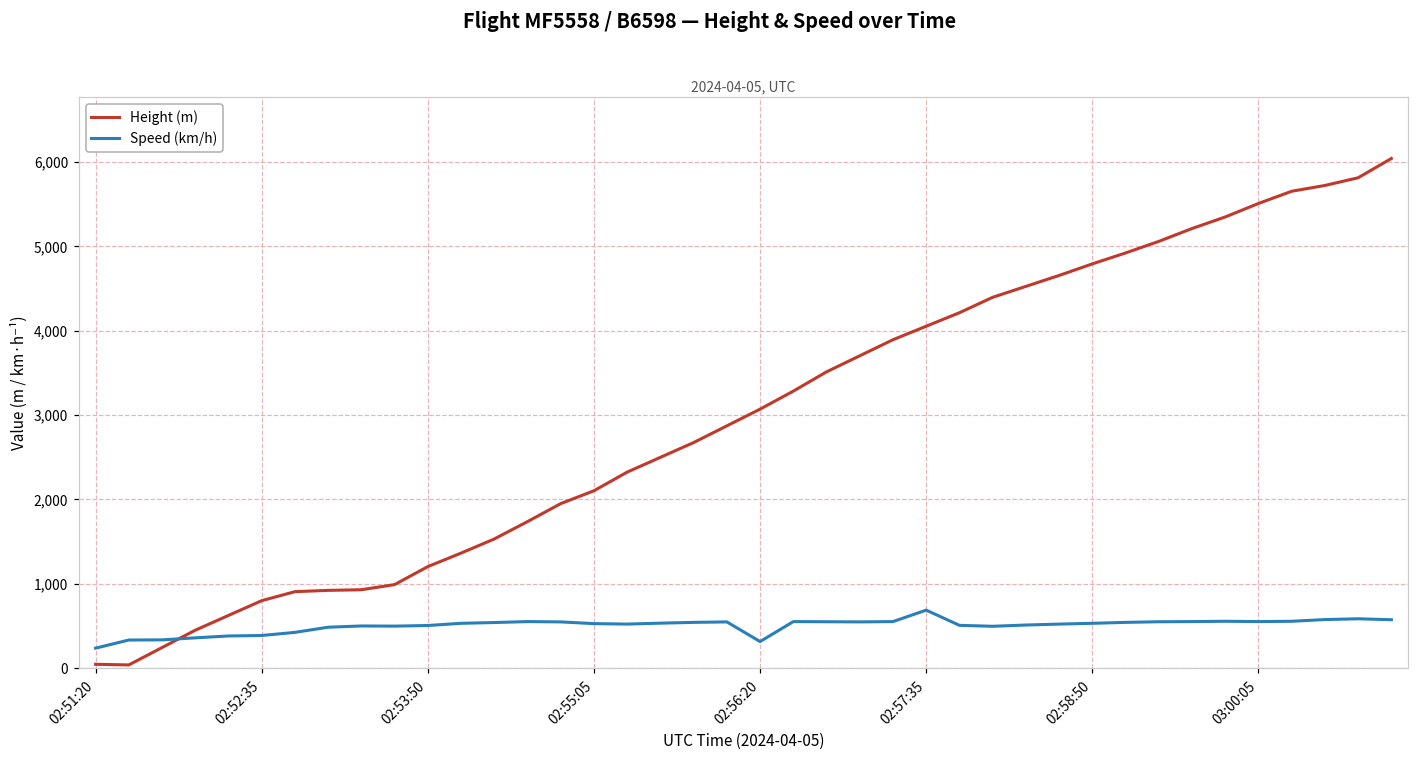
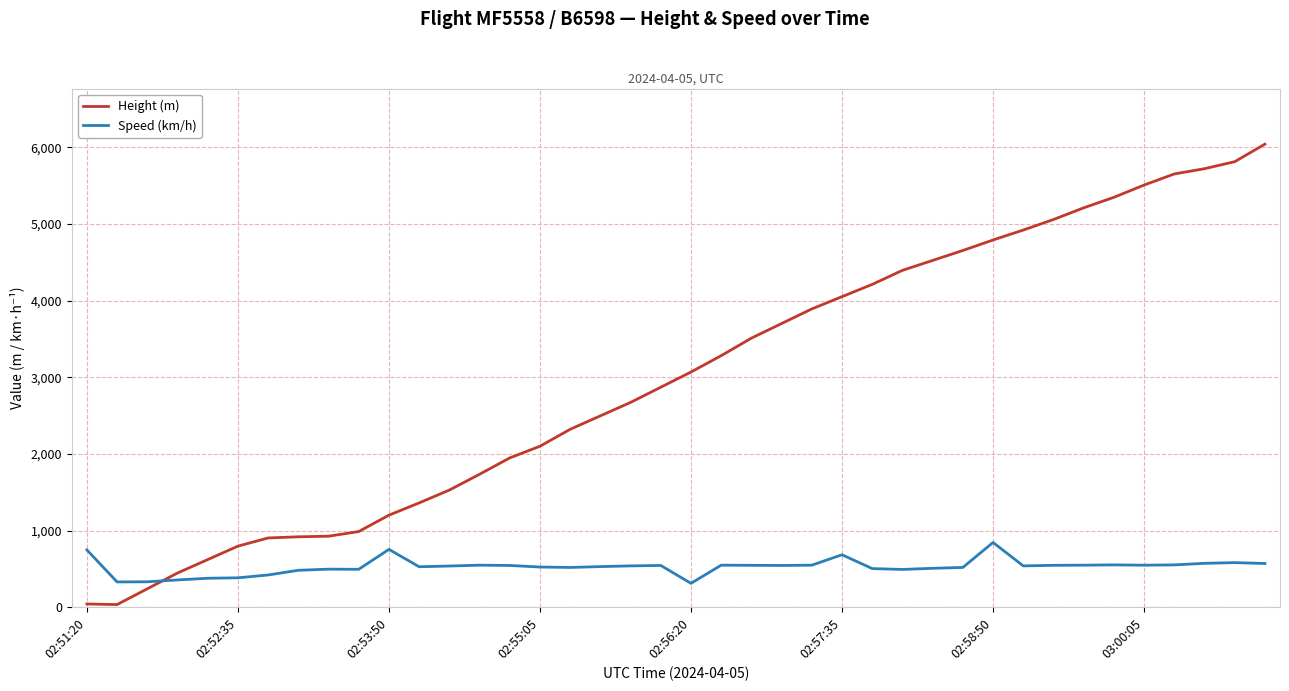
Speed (km/h), 02:51:20: 200 -> 800
Speed (km/h), 02:53:50: 500 -> 800
Speed (km/h), 02:58:50: 500 -> 800
